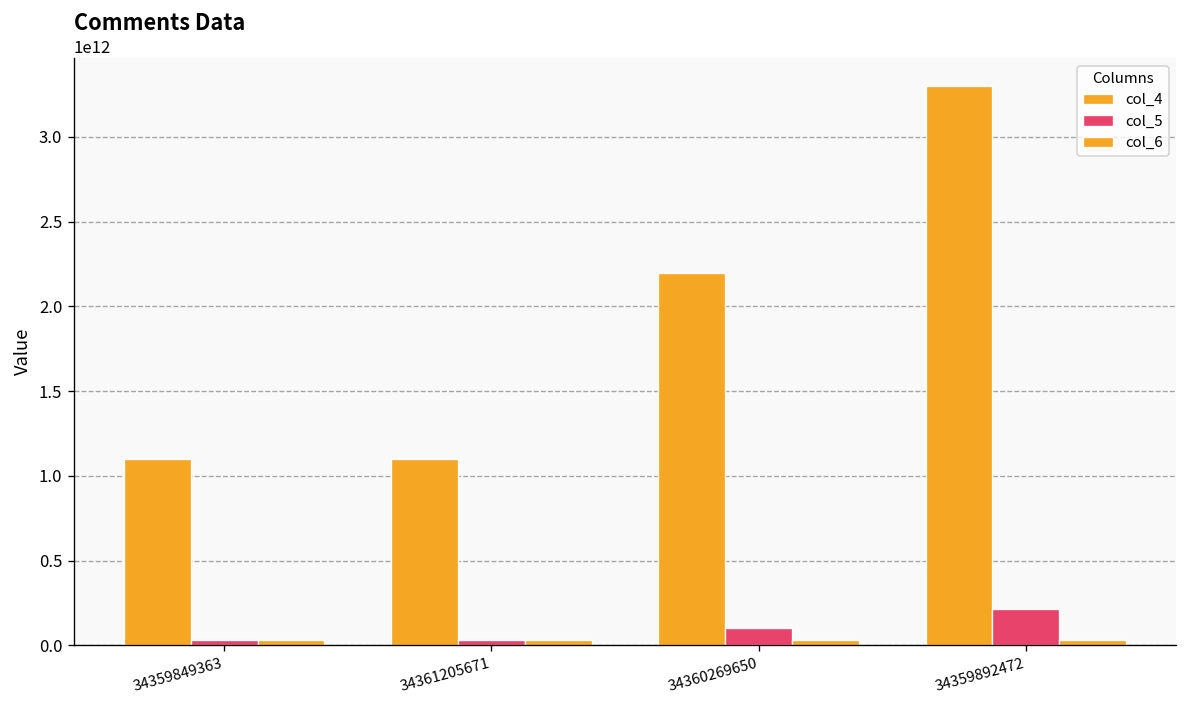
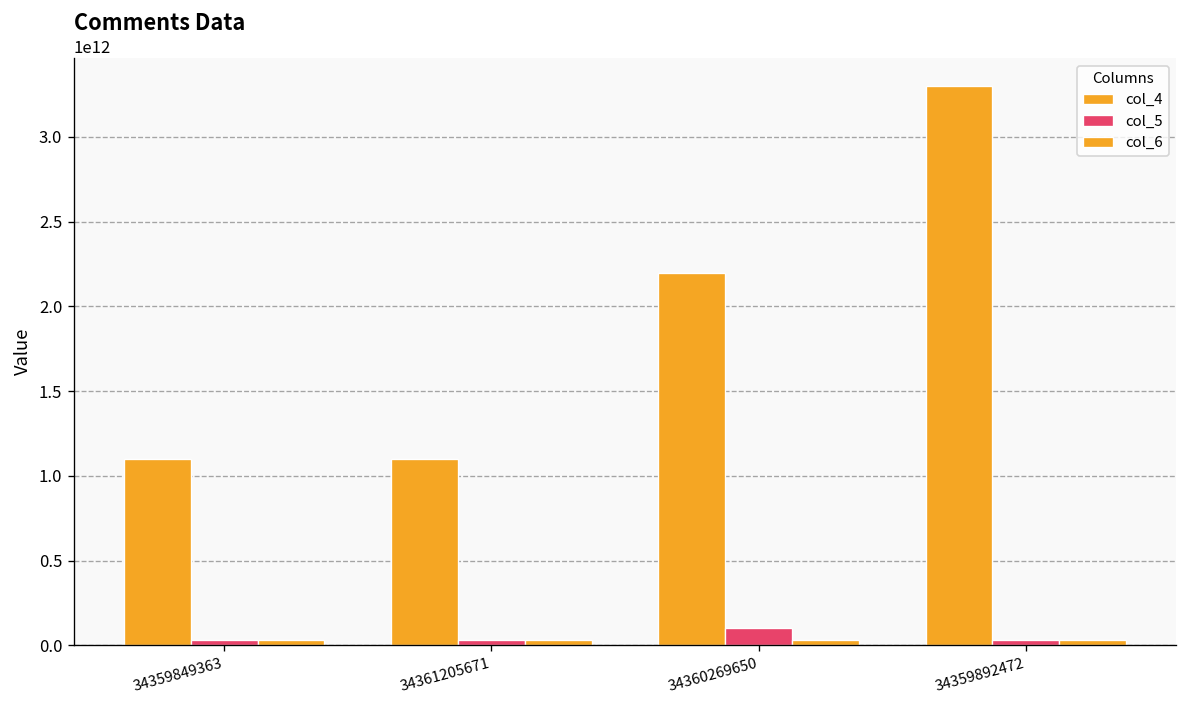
col_5, 34359892472: 210000000000 -> 30000000000
